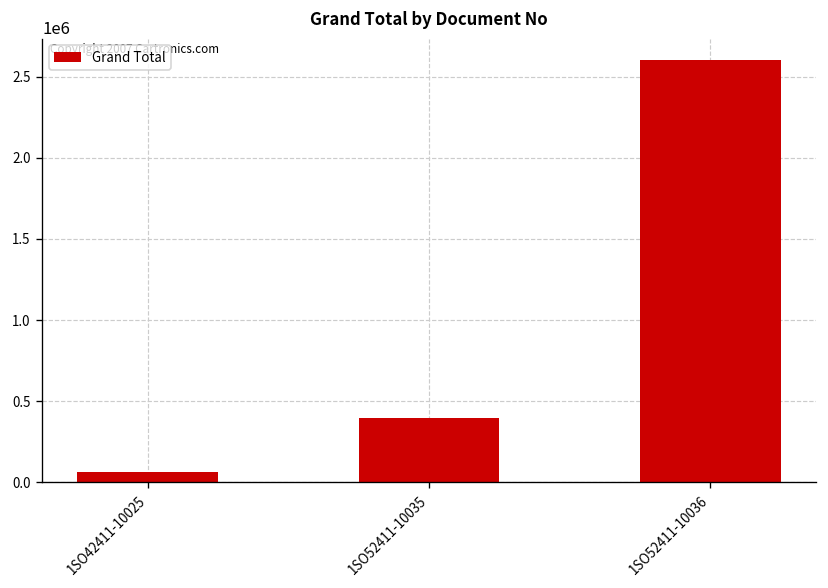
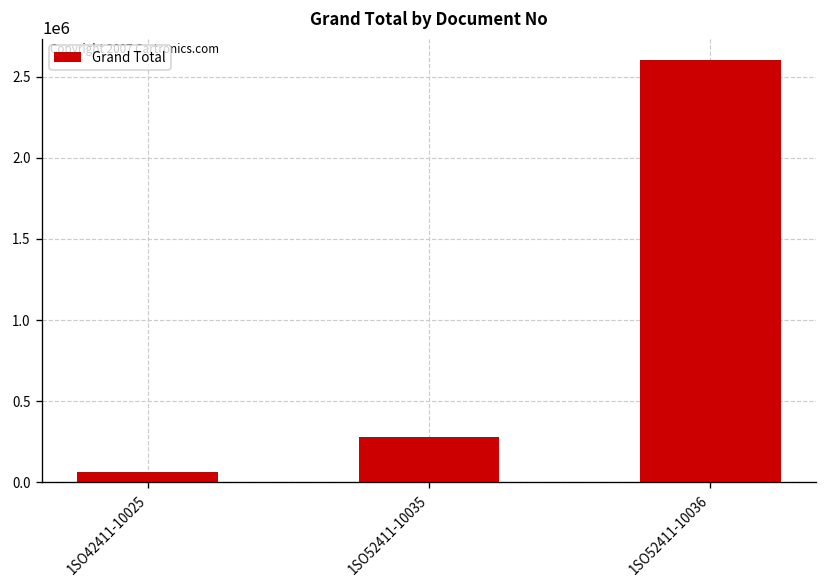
1SO52411-10035: 400000 -> 280000
